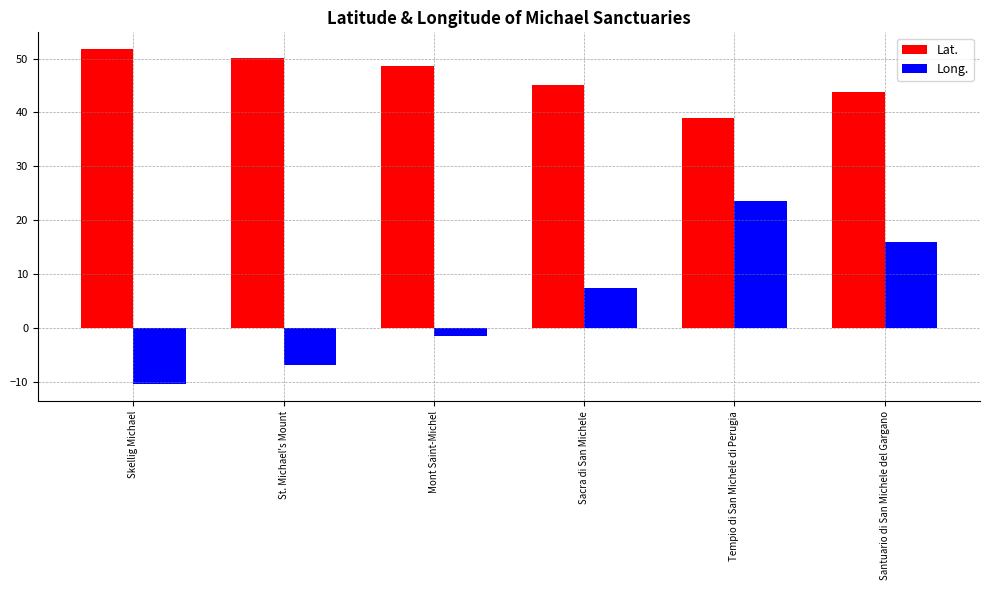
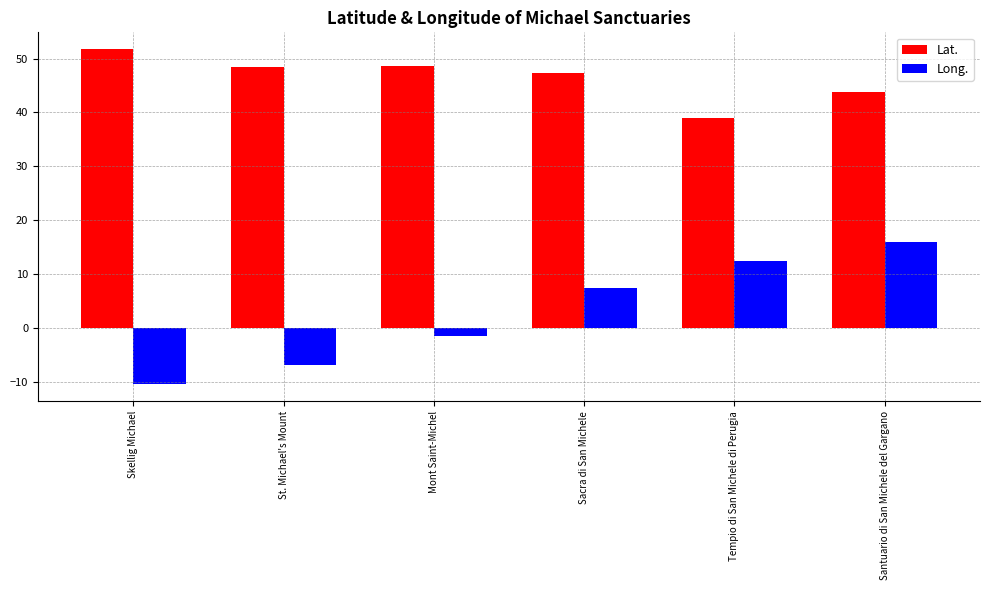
Lat., St. Michael's Mount: 50 -> 49
Lat., Sacra di San Michele: 45 -> 47
Long., Tempio di San Michele di Perugia: 24 -> 12
